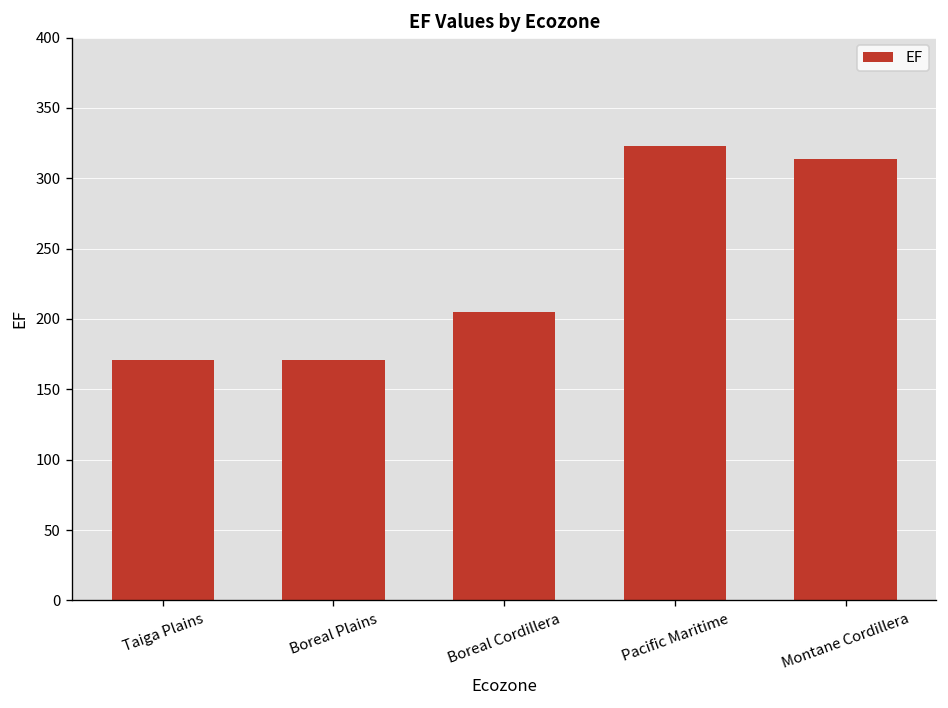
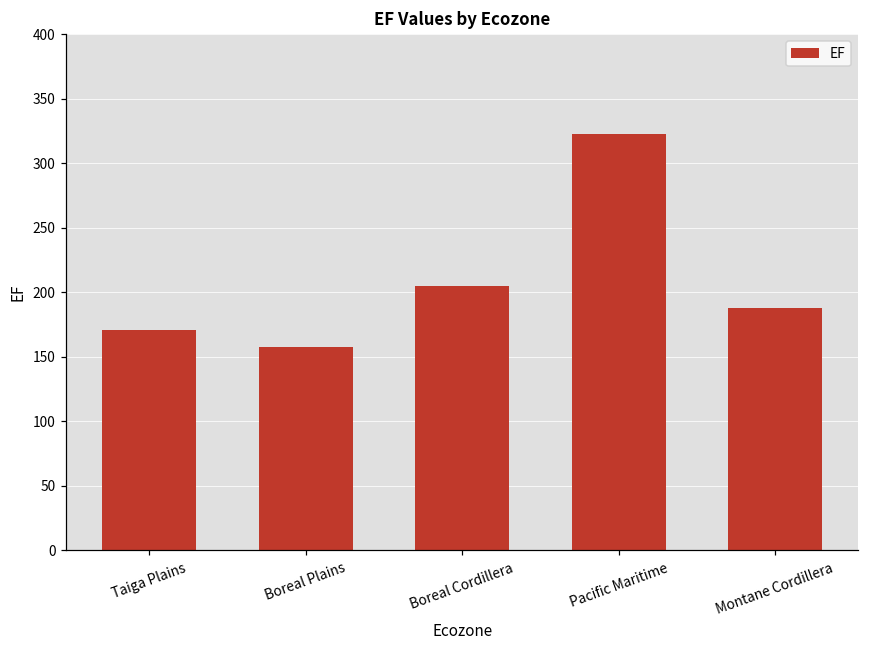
Boreal Plains: 171 -> 158
Montane Cordillera: 314 -> 188
